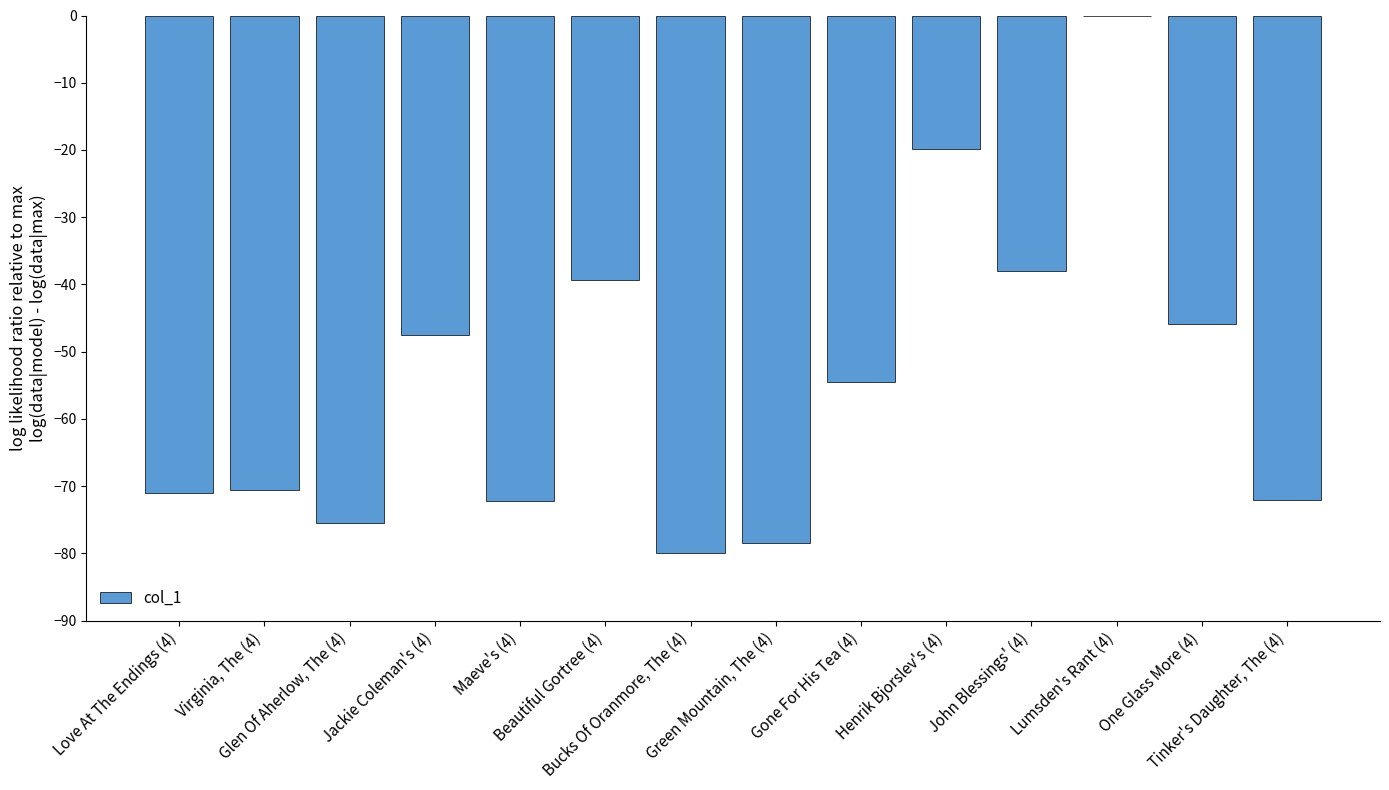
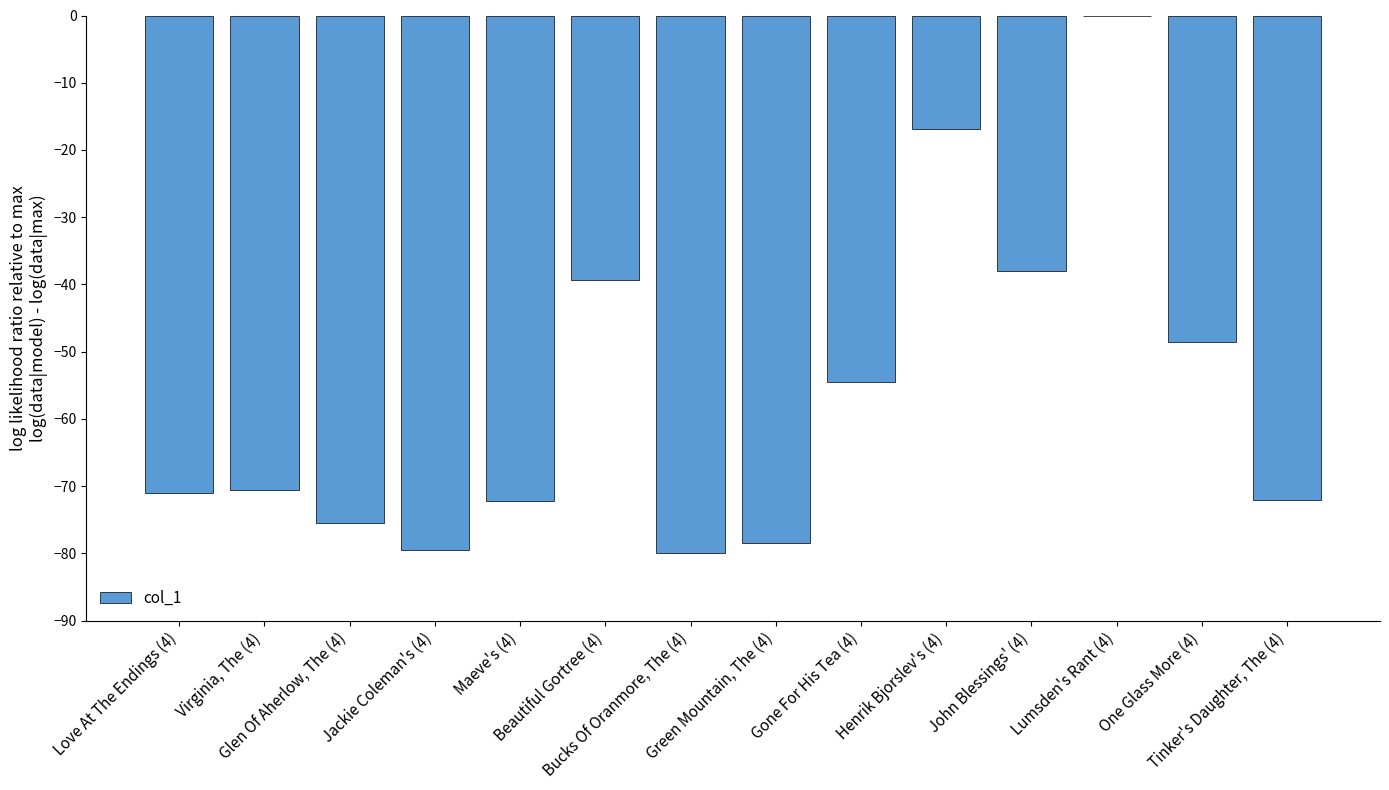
Jackie Coleman's (4): -48 -> -80
Henrik Bjorslev's (4): -20 -> -17
One Glass More (4): -46 -> -49
